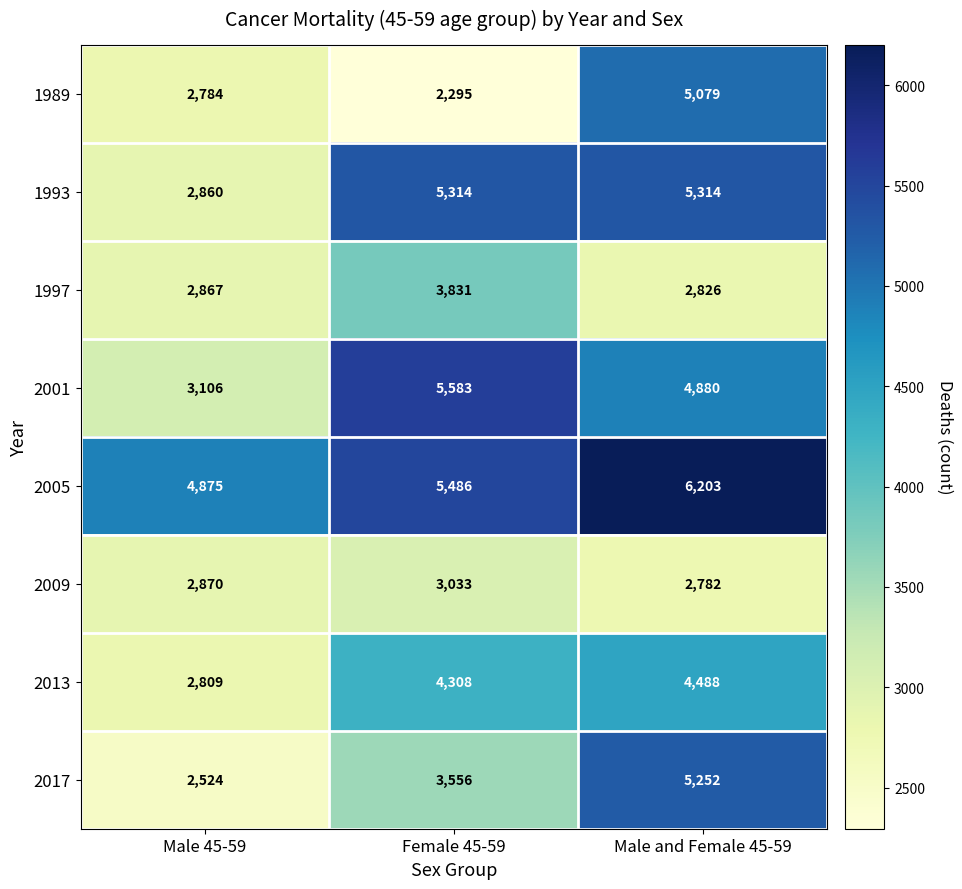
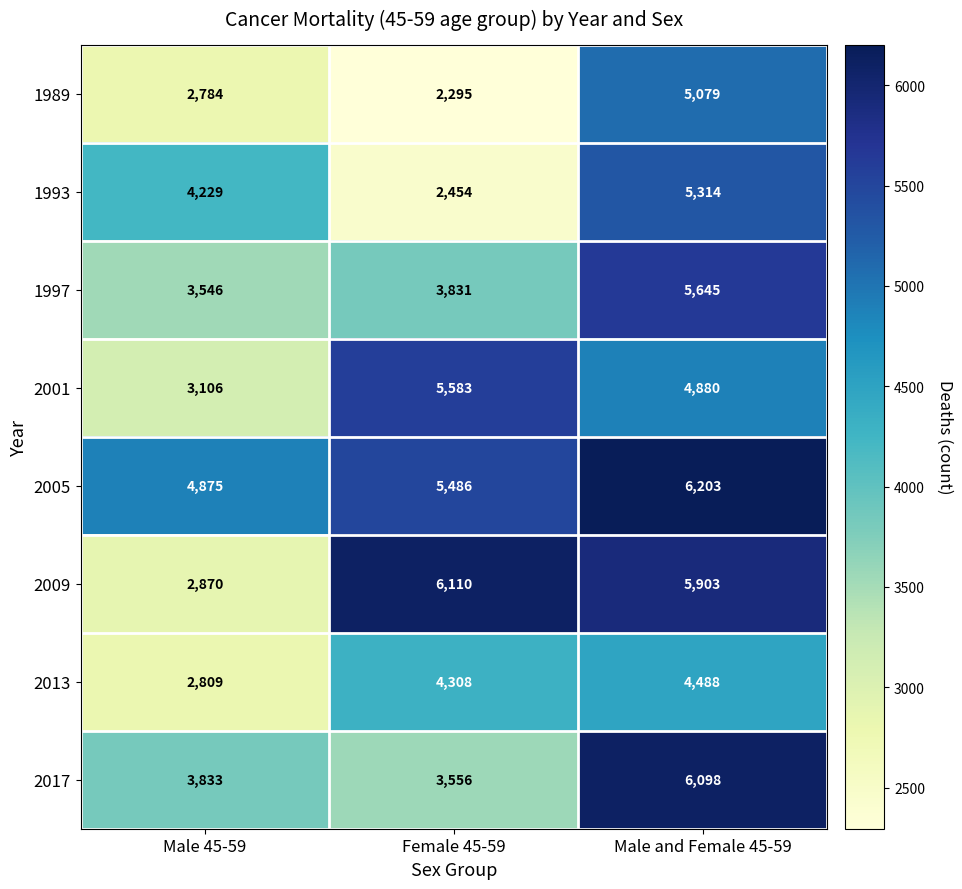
1993, Male 45-59: 2,860 -> 4,229
1993, Female 45-59: 5,314 -> 2,454
1997, Male 45-59: 2,867 -> 3,546
1997, Male and Female 45-59: 2,826 -> 5,645
2009, Female 45-59: 3,033 -> 6,110
2009, Male and Female 45-59: 2,782 -> 5,903
2017, Male 45-59: 2,524 -> 3,833
2017, Male and Female 45-59: 5,252 -> 6,098
